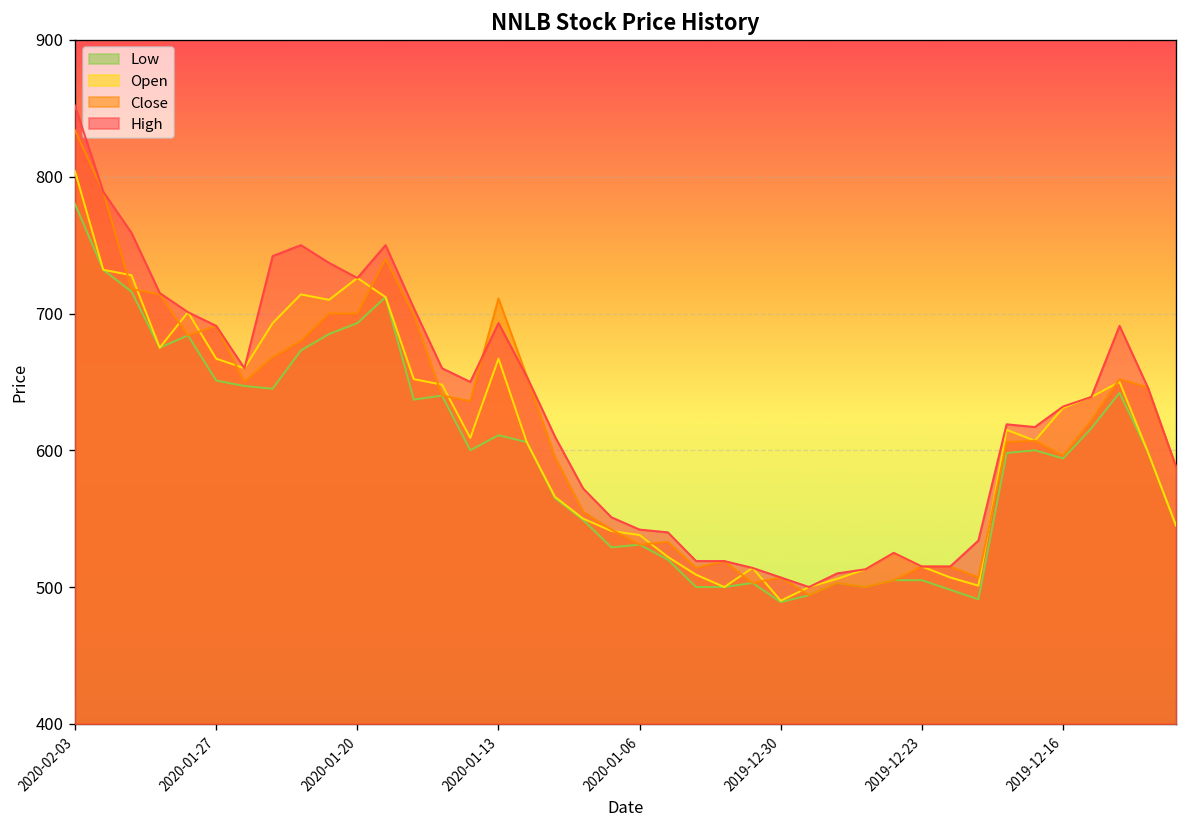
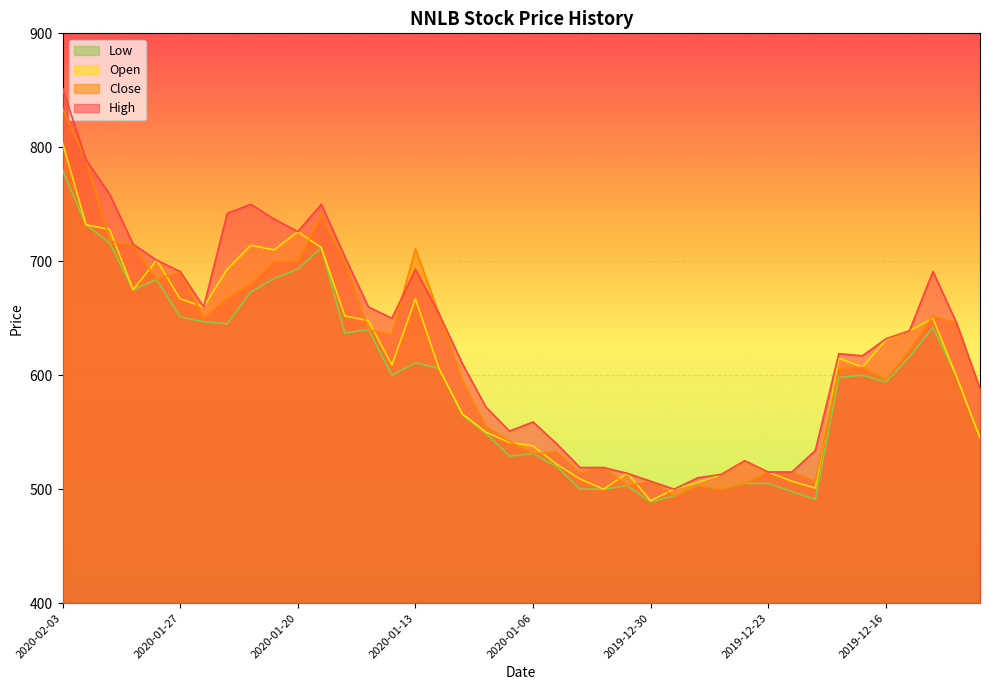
High, 2020-01-06: 542 -> 559
